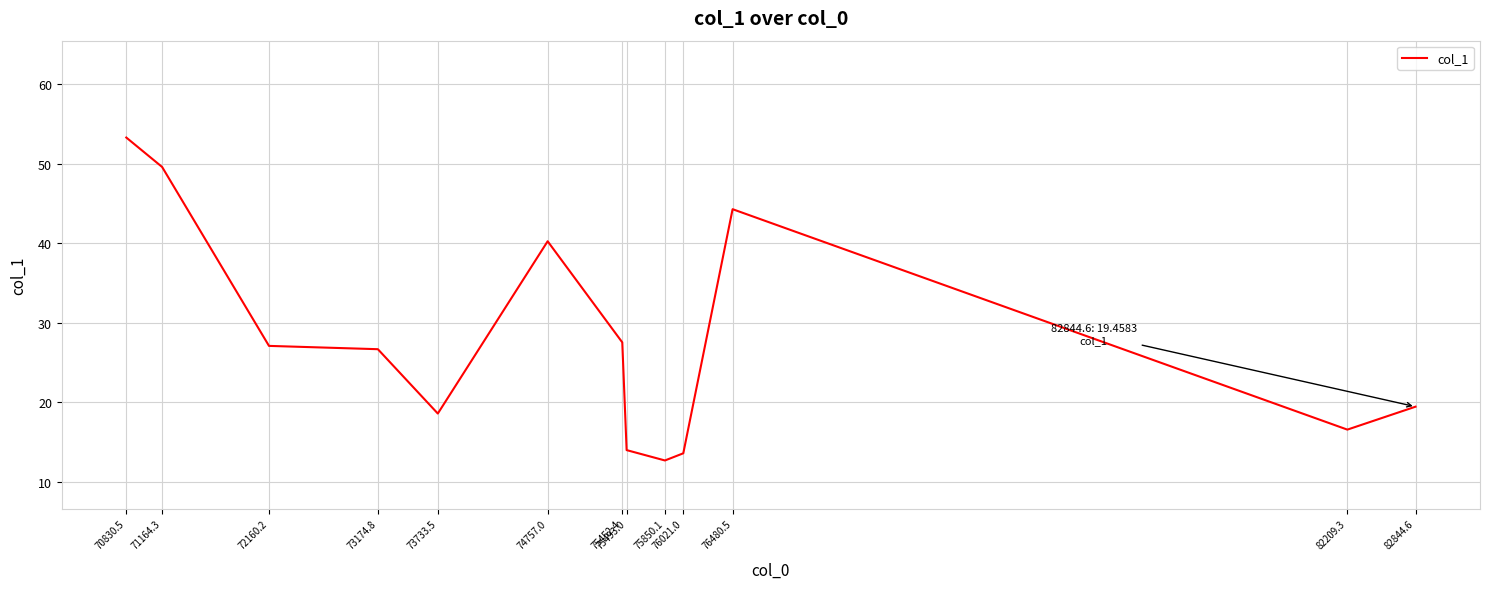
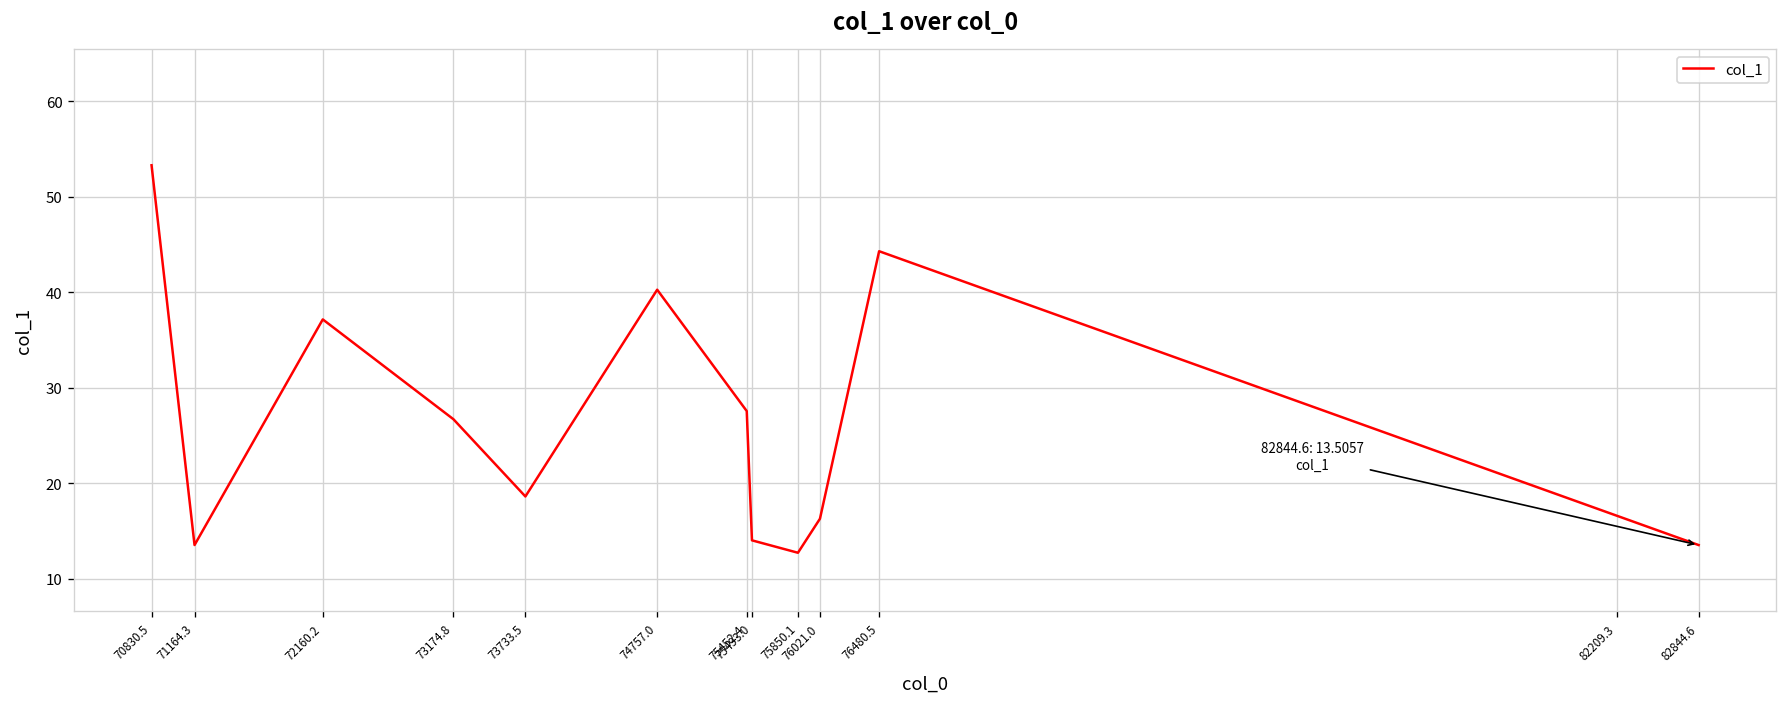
71164.3: 50 -> 14
72160.2: 27 -> 37
76021.0: 14 -> 16
82844.6: 19.4583 -> 13.5057
